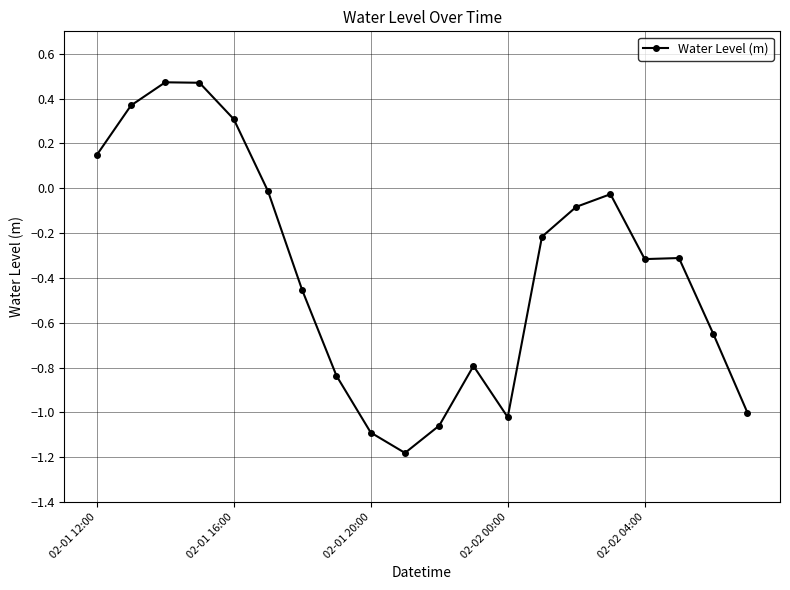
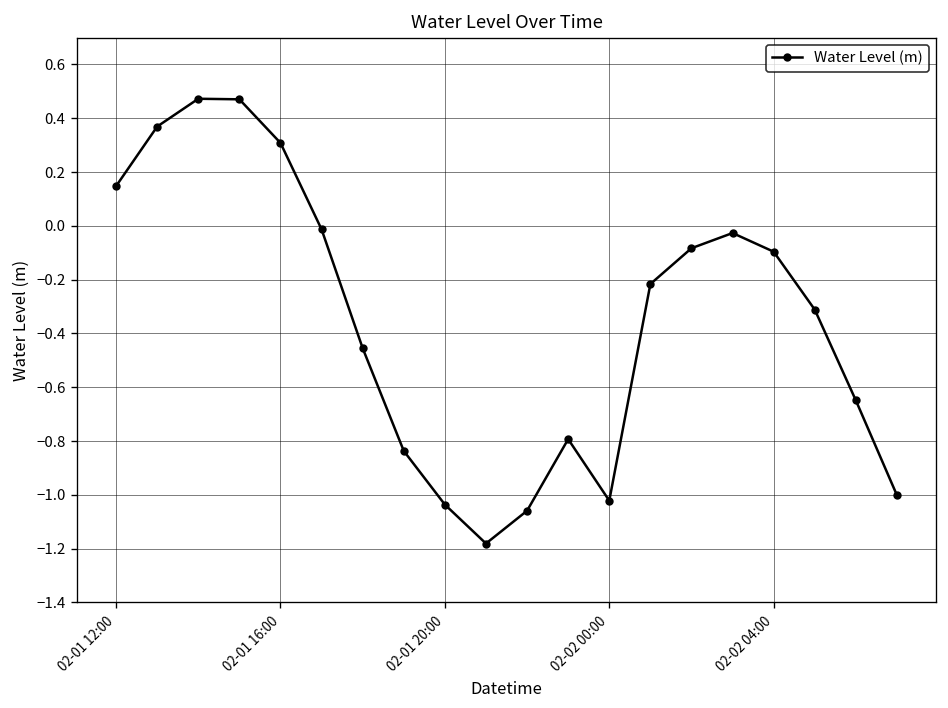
02-01 20:00: -1.09 -> -1.04
02-02 04:00: -0.32 -> -0.10
